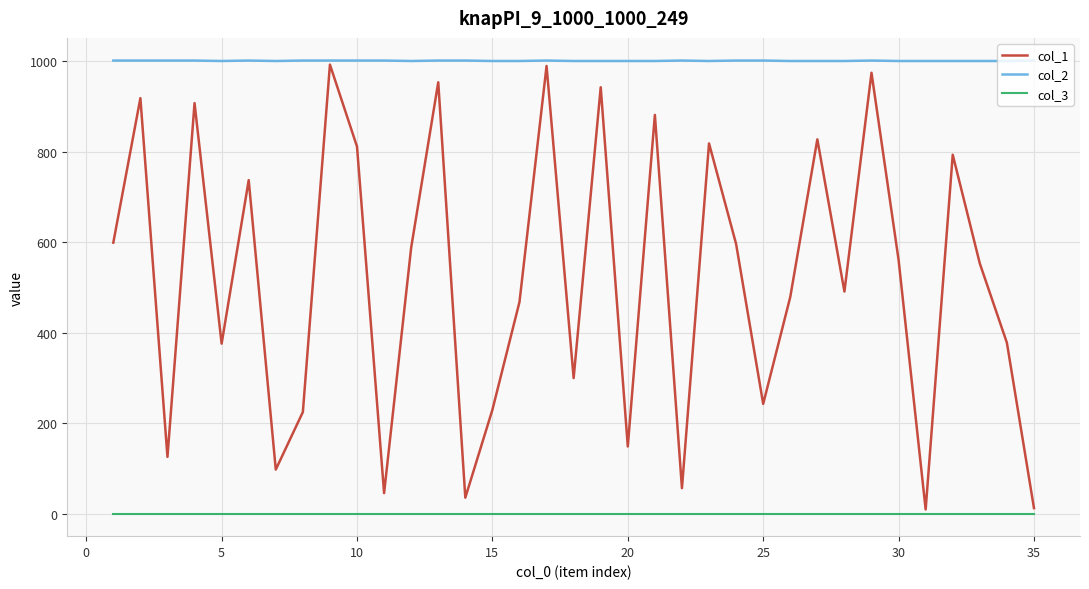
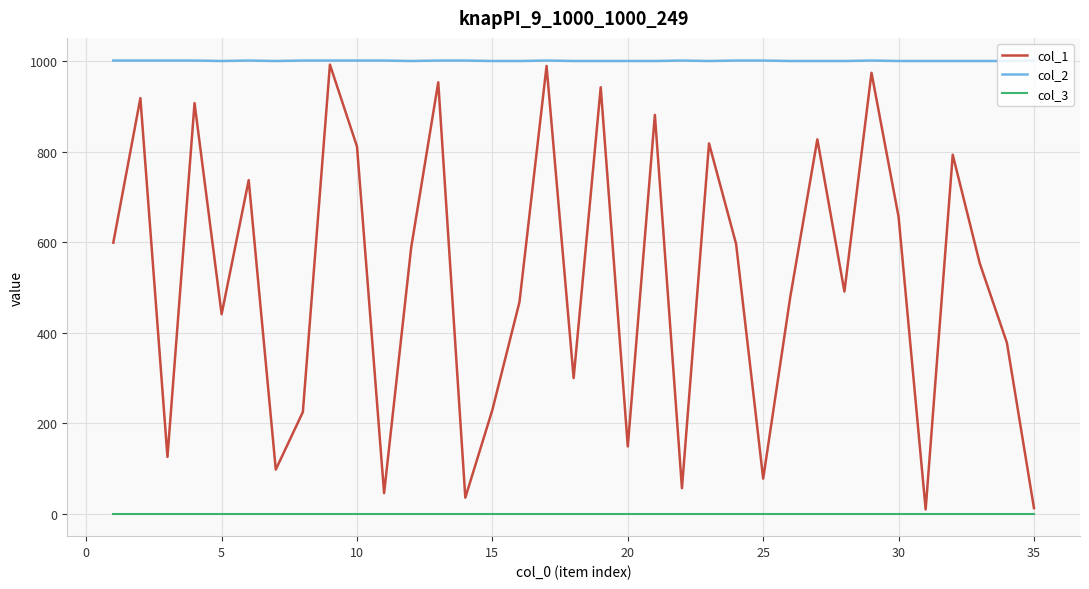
col_1, 5: 380 -> 440
col_1, 25: 240 -> 80
col_1, 30: 560 -> 660
